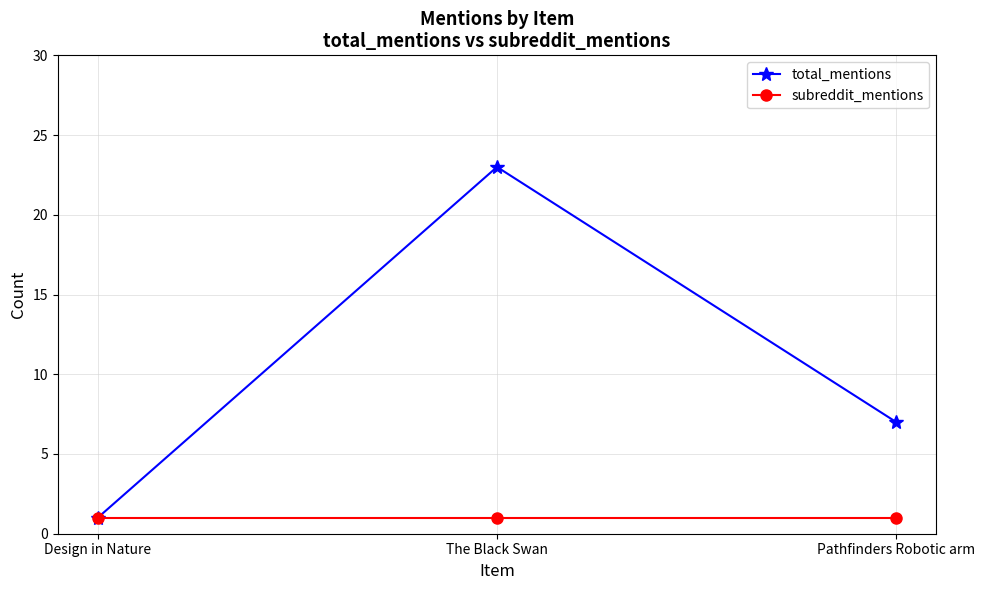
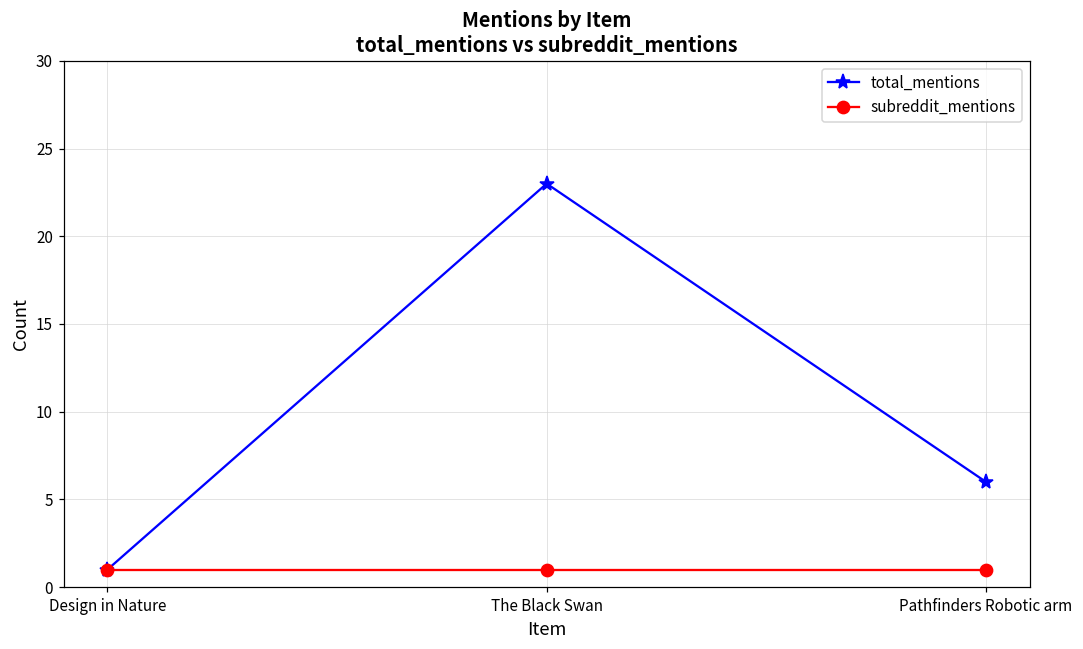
total_mentions, Pathfinders Robotic arm: 7 -> 6
